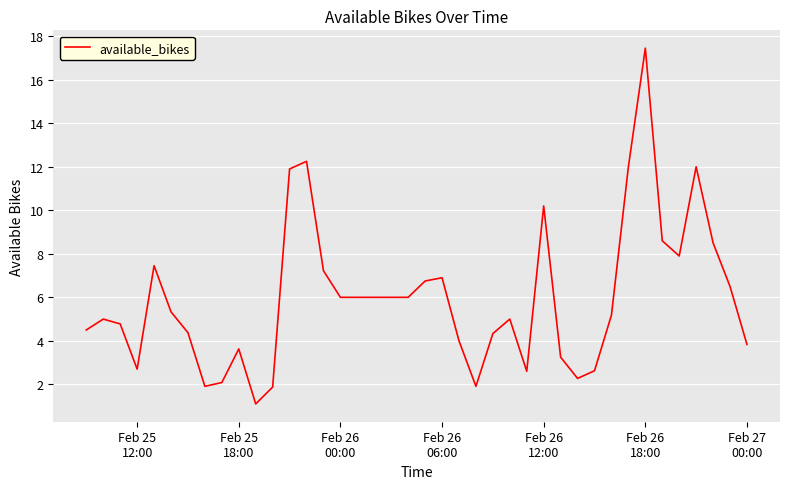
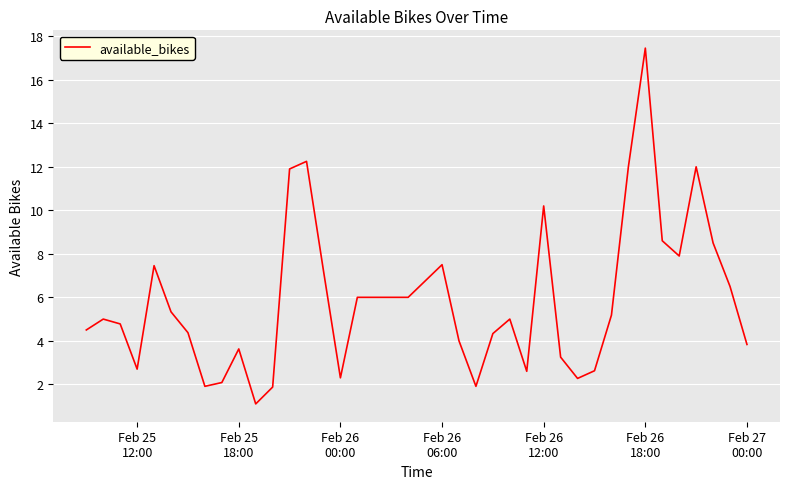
Feb 26 00:00: 6.0 -> 2.3
Feb 26 06:00: 6.9 -> 7.5
